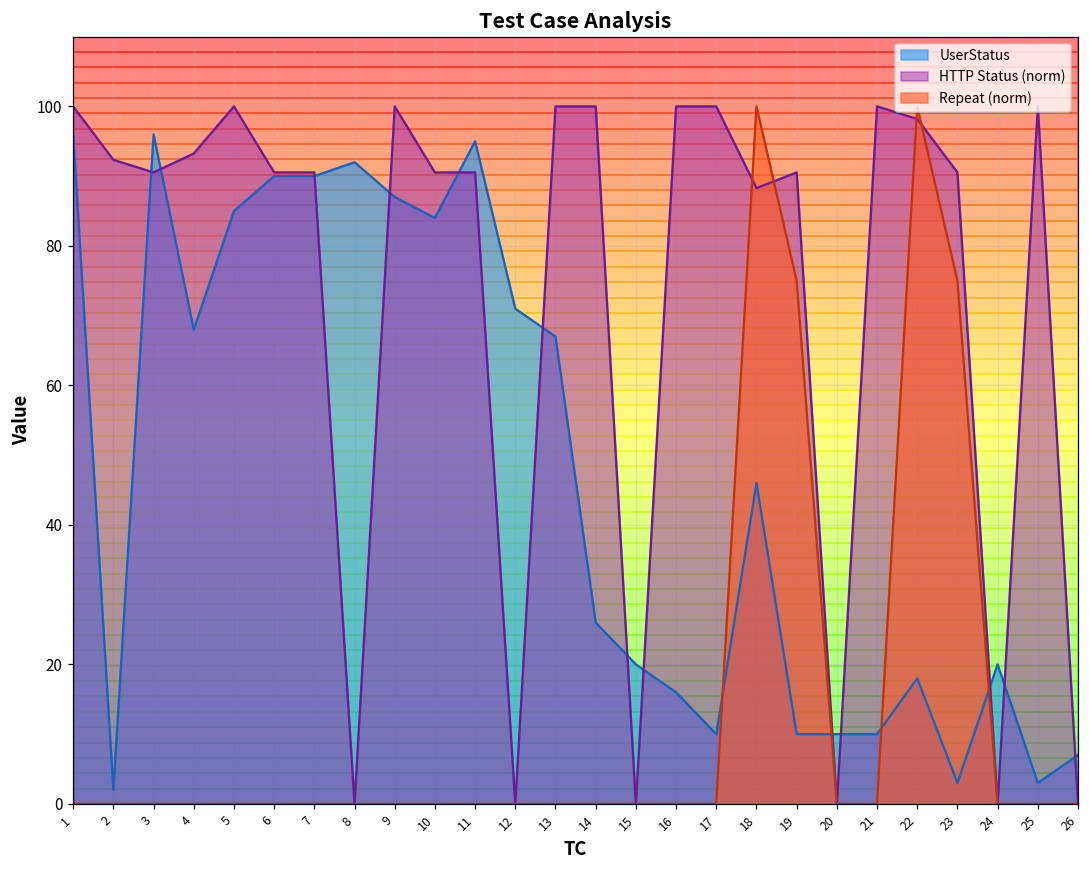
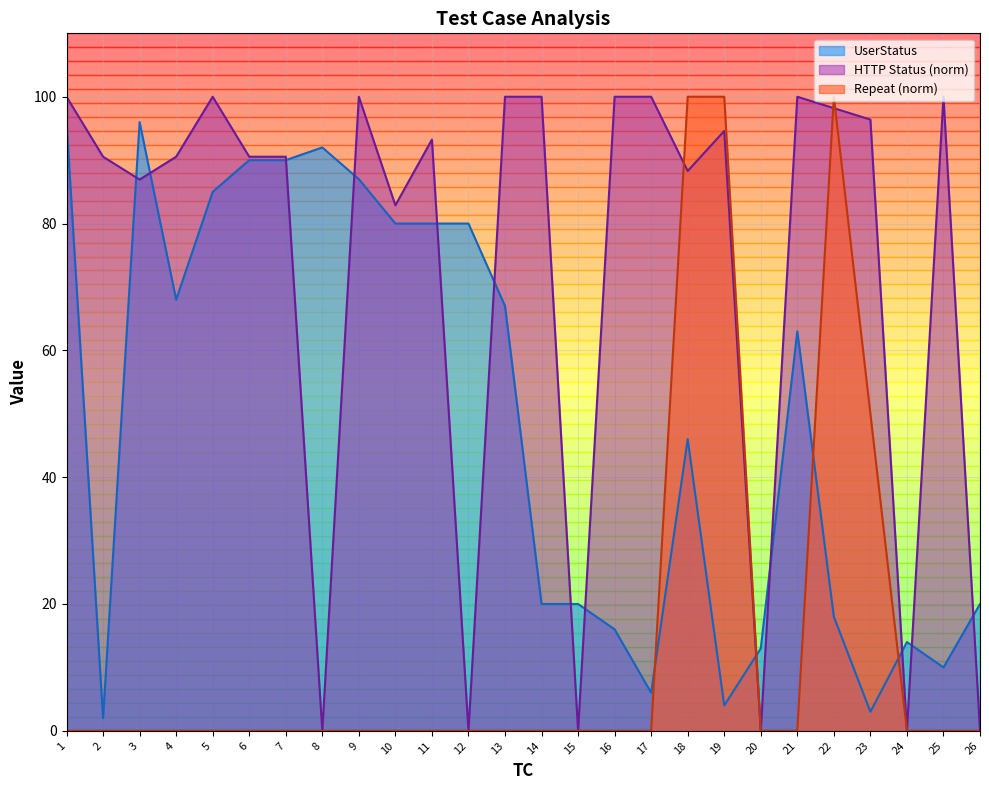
HTTP Status (norm), 2: 92 -> 91
HTTP Status (norm), 3: 91 -> 87
HTTP Status (norm), 4: 93 -> 91
UserStatus, 10: 84 -> 80
HTTP Status (norm), 10: 91 -> 83
UserStatus, 11: 95 -> 80
HTTP Status (norm), 11: 91 -> 93
UserStatus, 12: 71 -> 80
UserStatus, 14: 26 -> 20
UserStatus, 17: 10 -> 6
UserStatus, 19: 10 -> 4
HTTP Status (norm), 19: 91 -> 95
Repeat (norm), 19: 75 -> 100
UserStatus, 20: 10 -> 13
UserStatus, 21: 10 -> 63
HTTP Status (norm), 23: 91 -> 96
Repeat (norm), 23: 75 -> 50
UserStatus, 24: 20 -> 14
UserStatus, 25: 3 -> 10
UserStatus, 26: 7 -> 20
